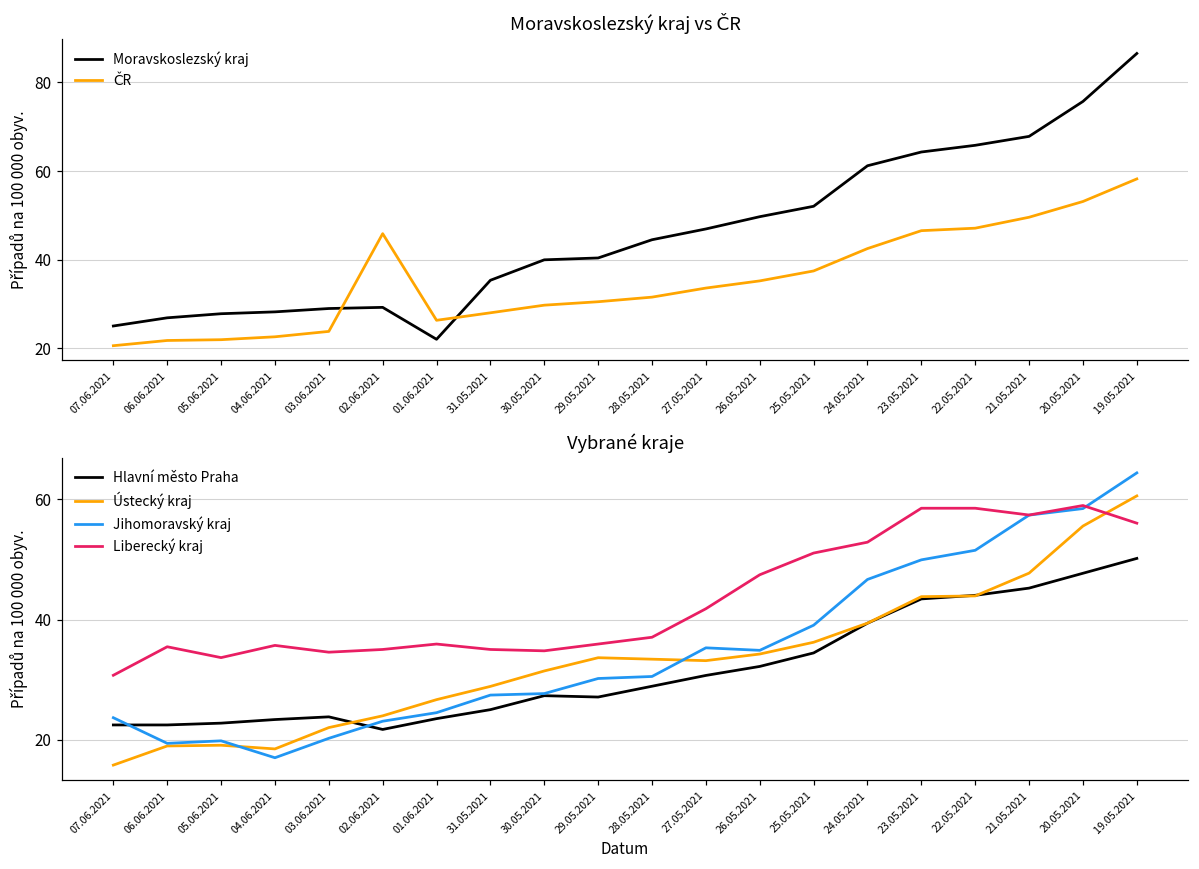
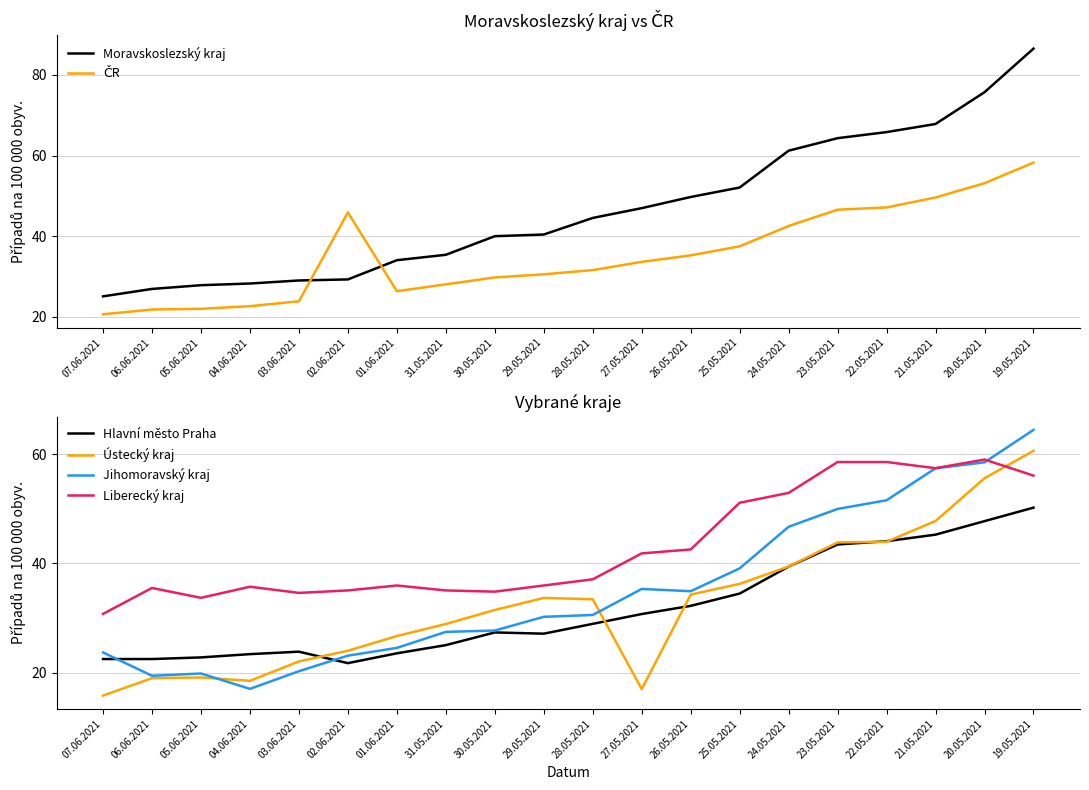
Moravskoslezský kraj vs ČR, Moravskoslezský kraj, 01.06.2021: 22 -> 34
Vybrané kraje, Ústecký kraj, 27.05.2021: 33 -> 17
Vybrané kraje, Liberecký kraj, 26.05.2021: 47 -> 43
